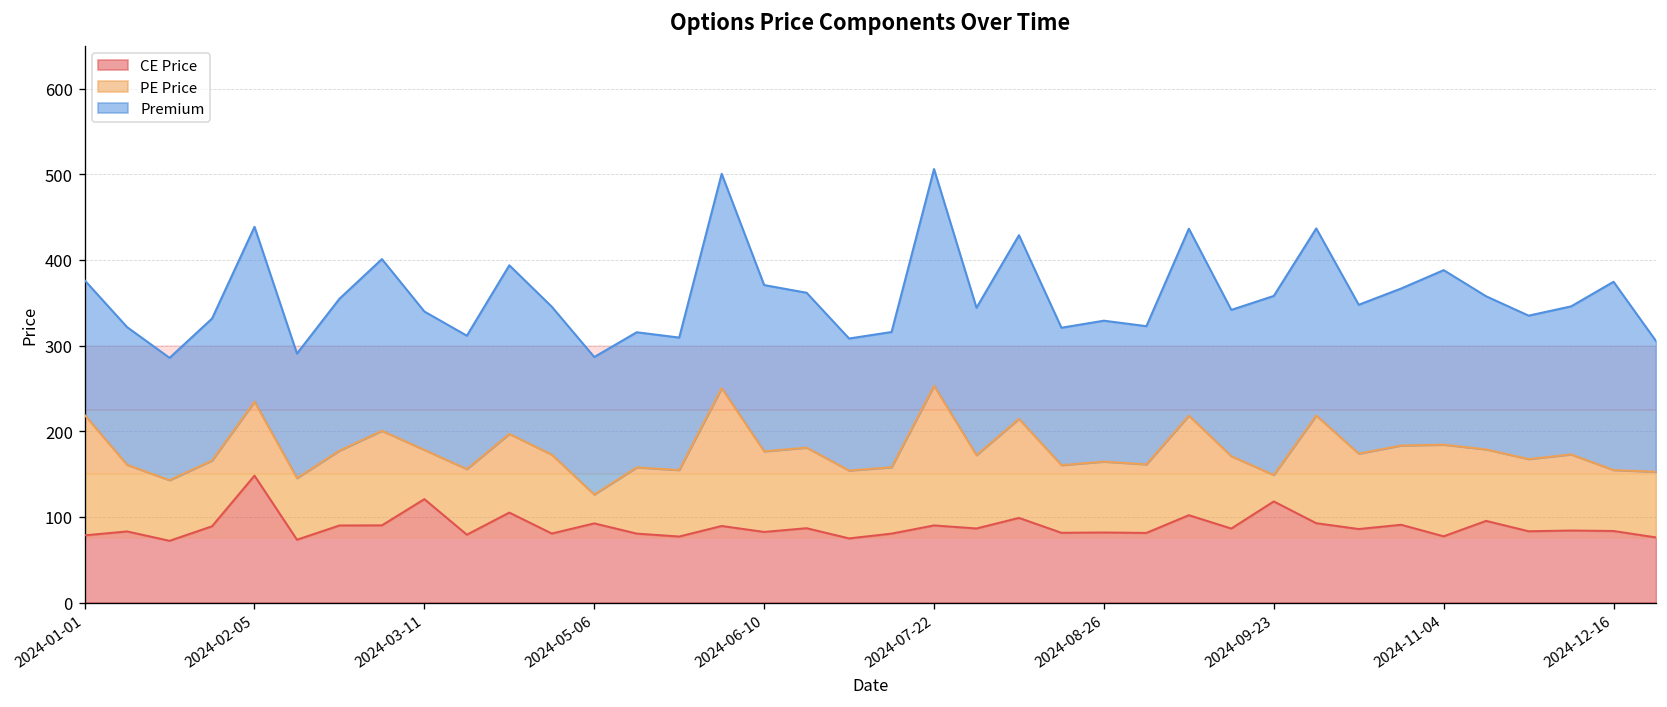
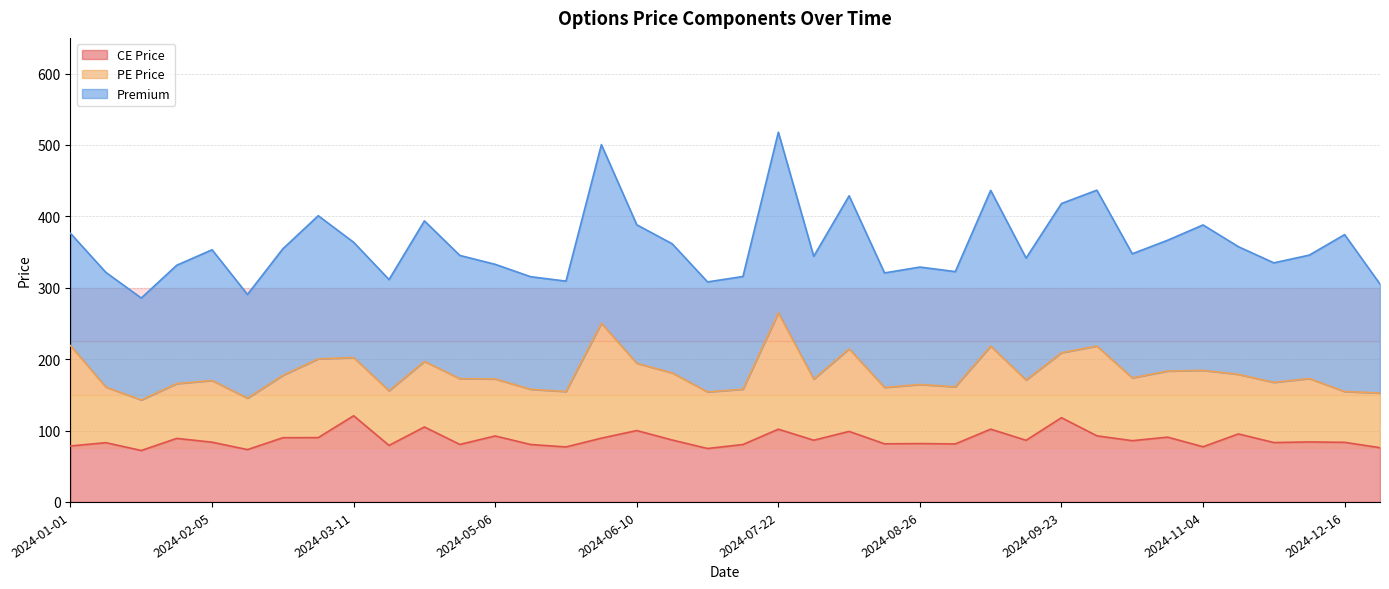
CE Price, 2024-02-05: 150 -> 80
Premium, 2024-02-05: 200 -> 180
PE Price, 2024-03-11: 60 -> 80
PE Price, 2024-05-06: 30 -> 80
CE Price, 2024-06-10: 80 -> 100
CE Price, 2024-07-22: 90 -> 100
PE Price, 2024-09-23: 30 -> 90
